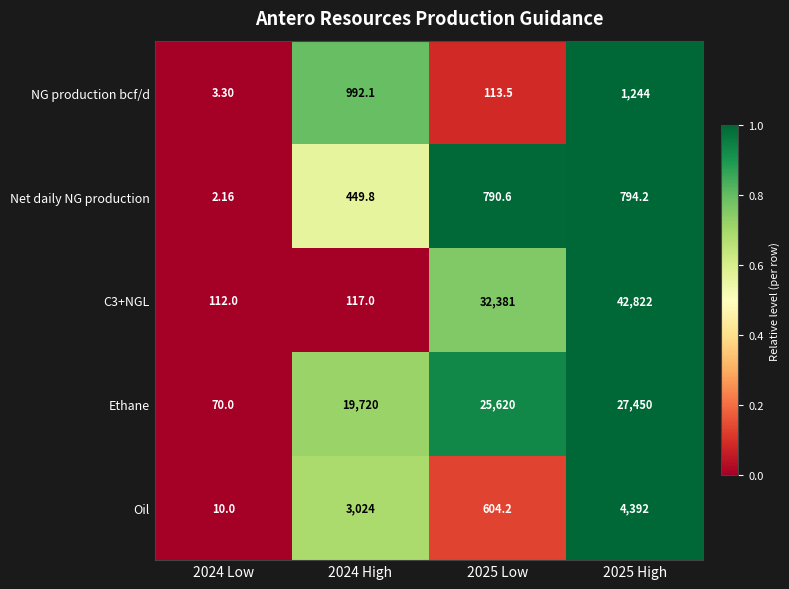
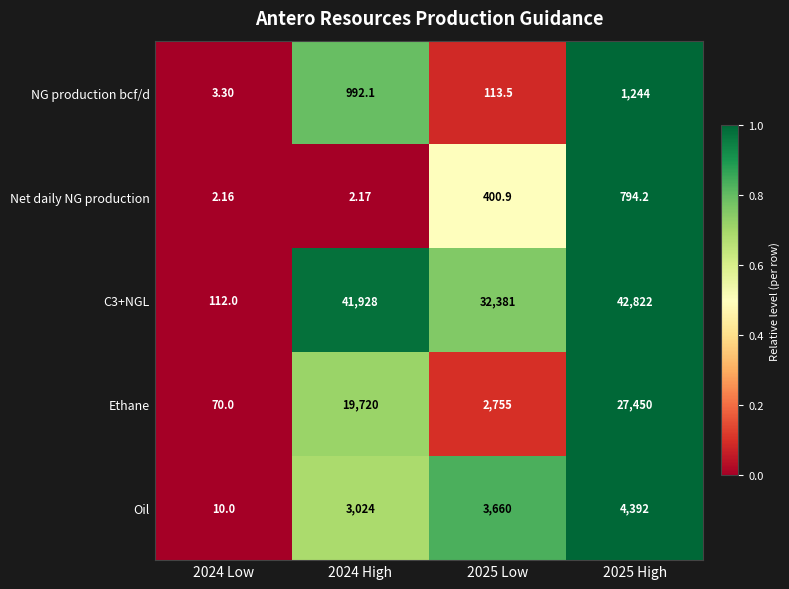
Net daily NG production, 2024 High: 449.8 -> 2.17
Net daily NG production, 2025 Low: 790.6 -> 400.9
C3+NGL, 2024 High: 117.0 -> 41,928
Ethane, 2025 Low: 25,620 -> 2,755
Oil, 2025 Low: 604.2 -> 3,660
